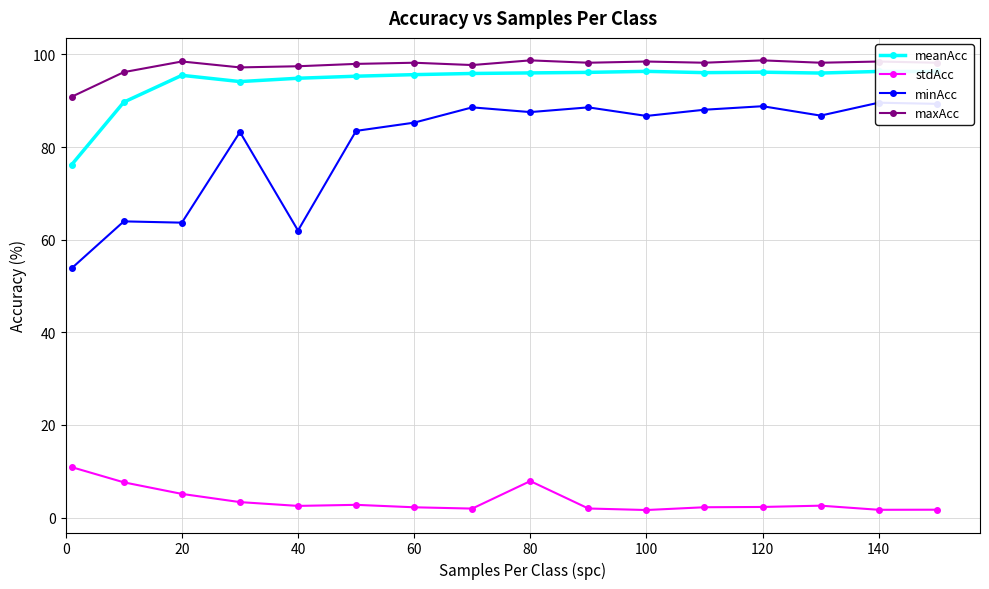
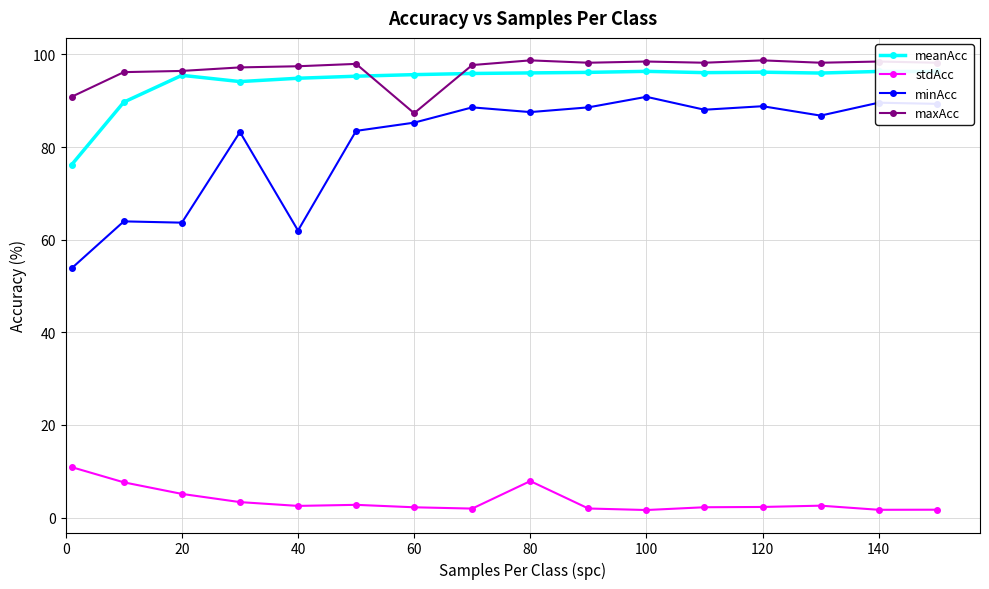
maxAcc, 20: 98 -> 96
maxAcc, 60: 98 -> 87
minAcc, 100: 87 -> 91
